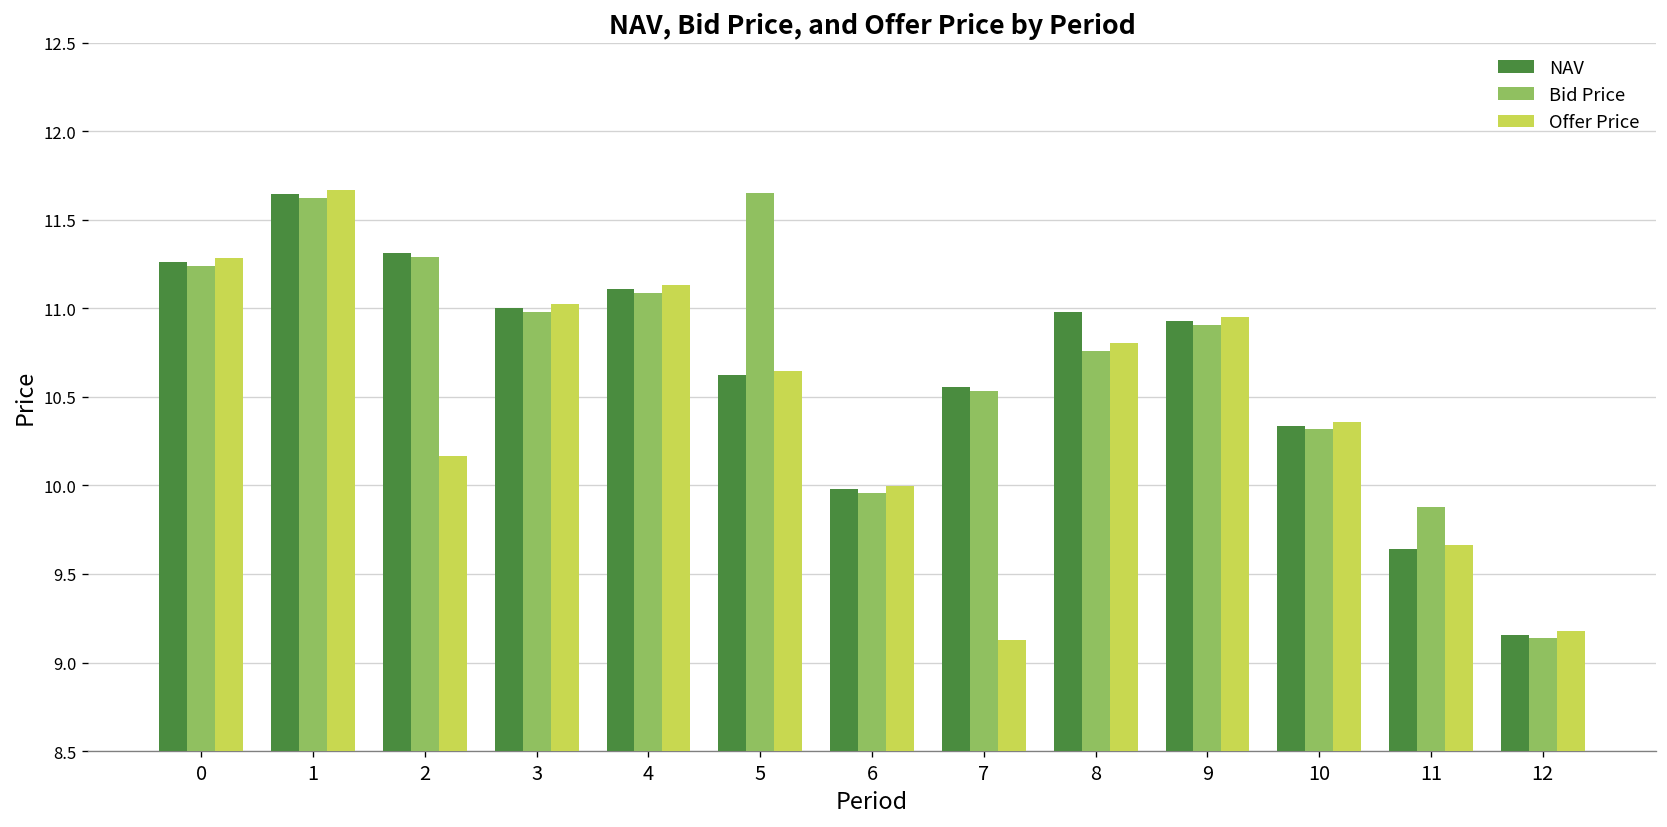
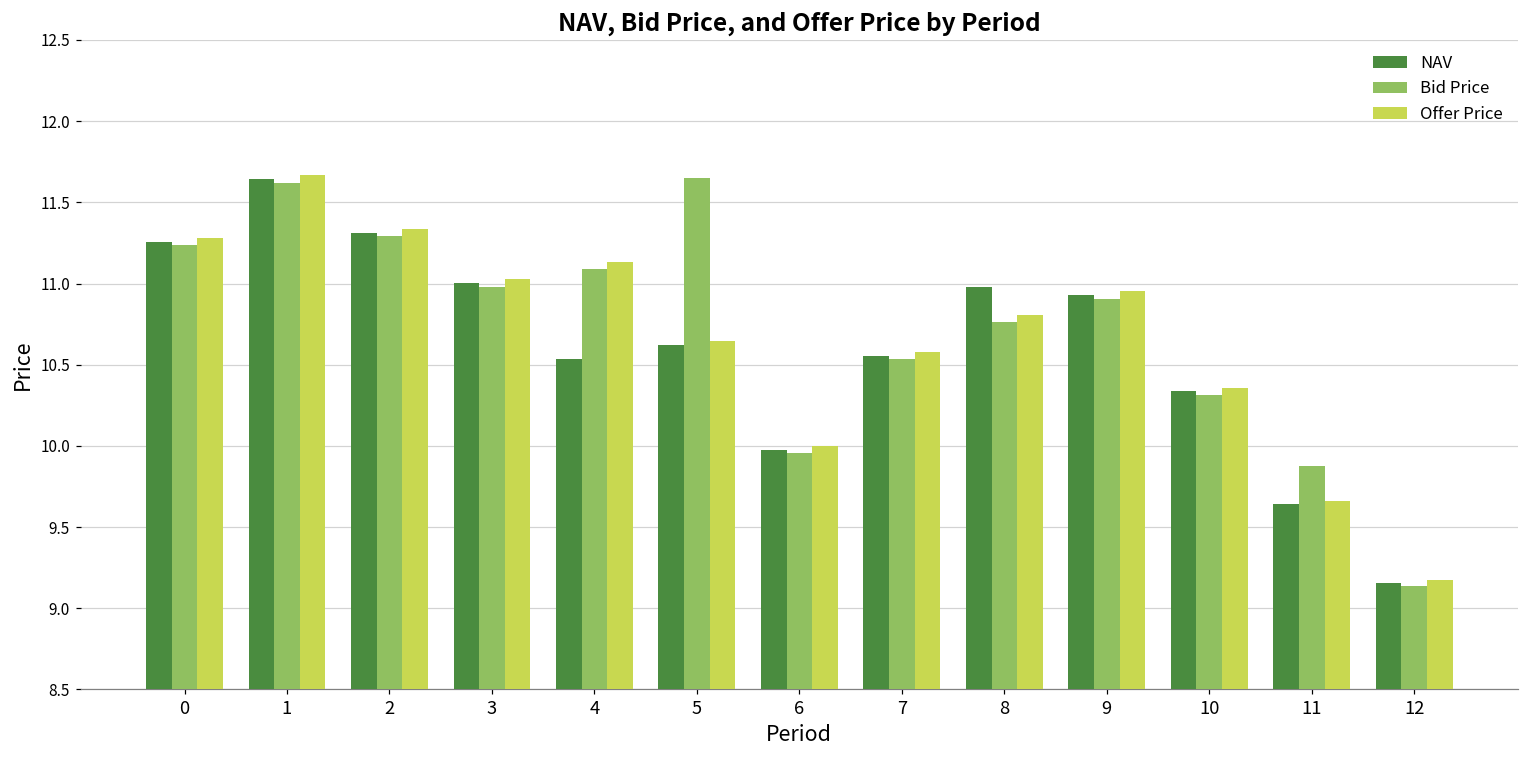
Offer Price, 2: 10.16 -> 11.34
NAV, 4: 11.11 -> 10.54
Offer Price, 7: 9.13 -> 10.58
